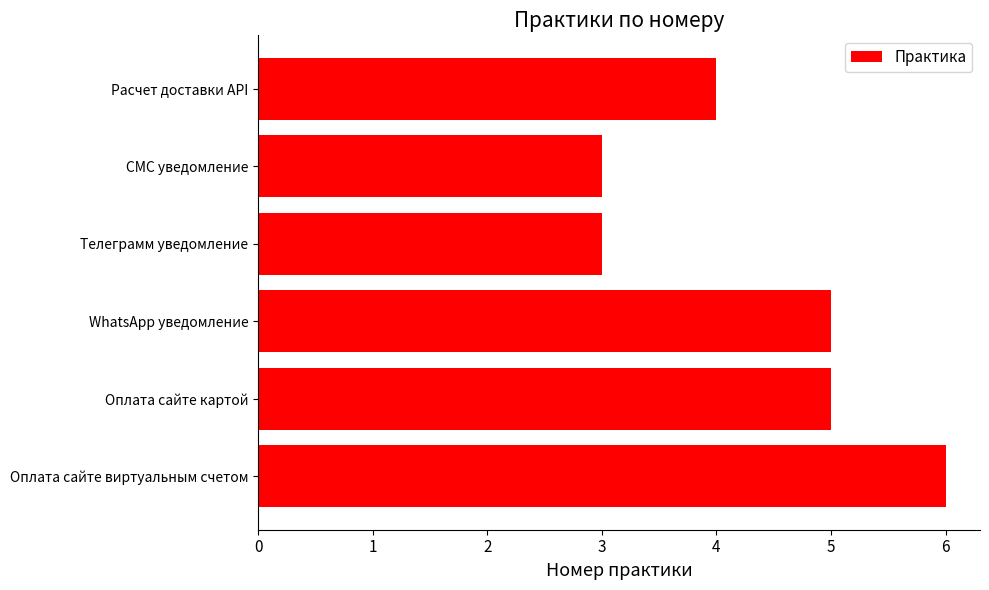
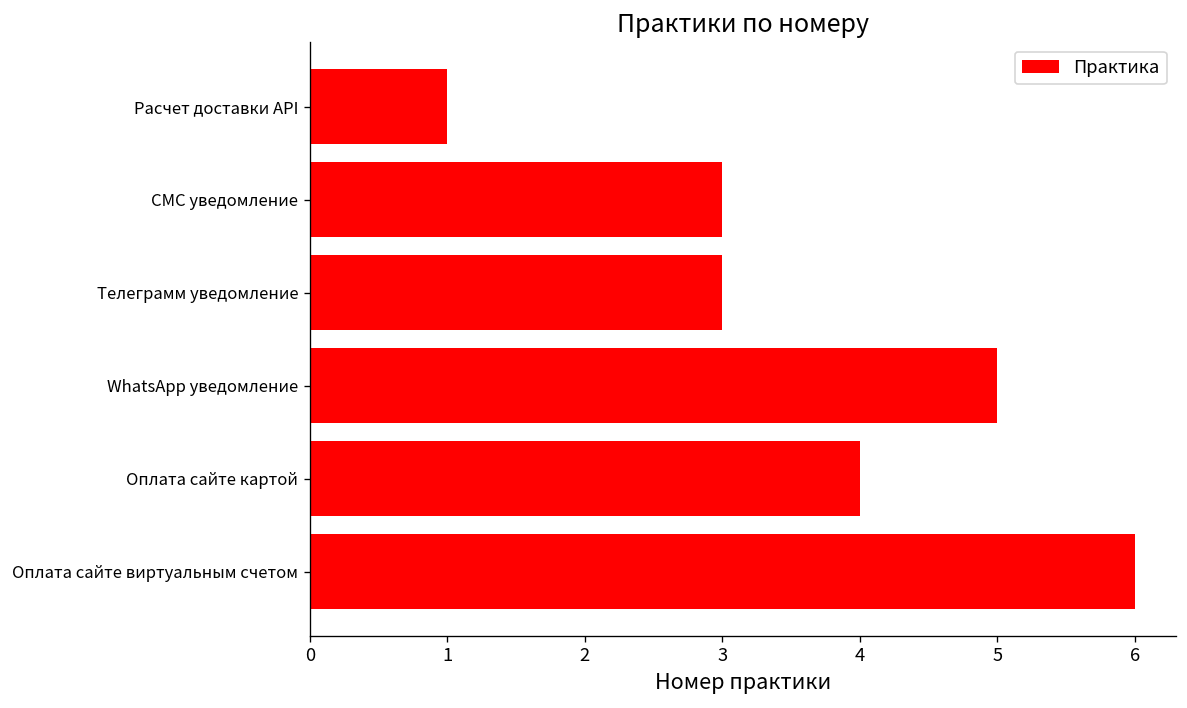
Расчет доставки API: 4 -> 1
Оплата сайте картой: 5 -> 4
